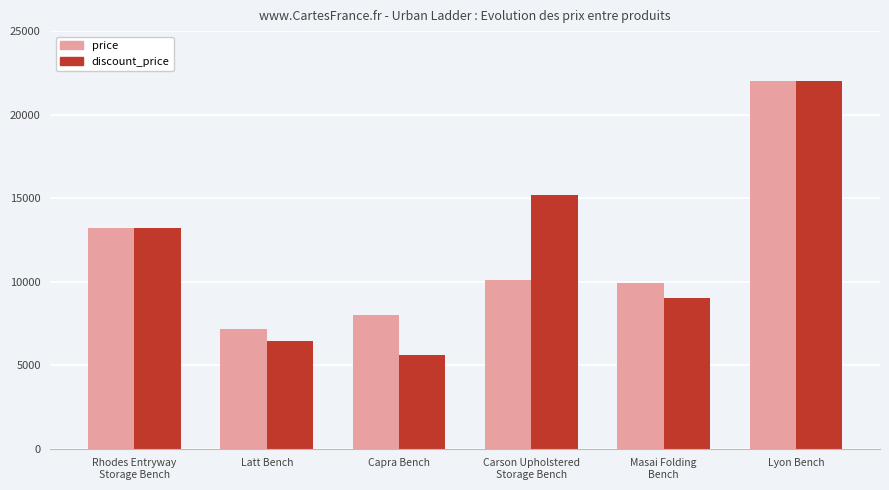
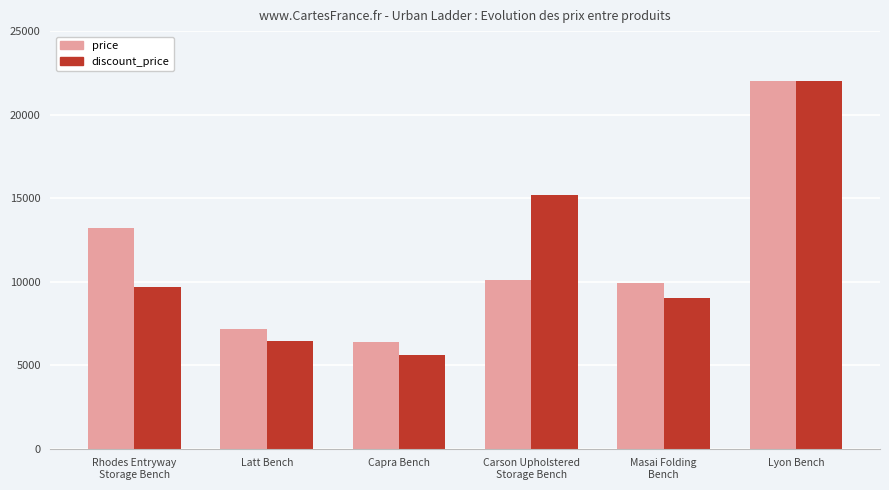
discount_price, Rhodes Entryway Storage Bench: 13200 -> 9700
price, Capra Bench: 8000 -> 6400
